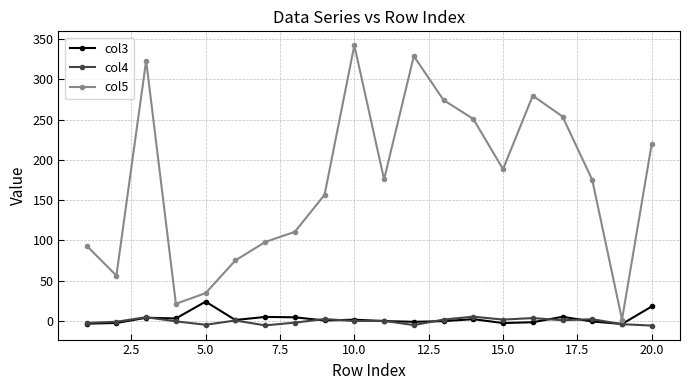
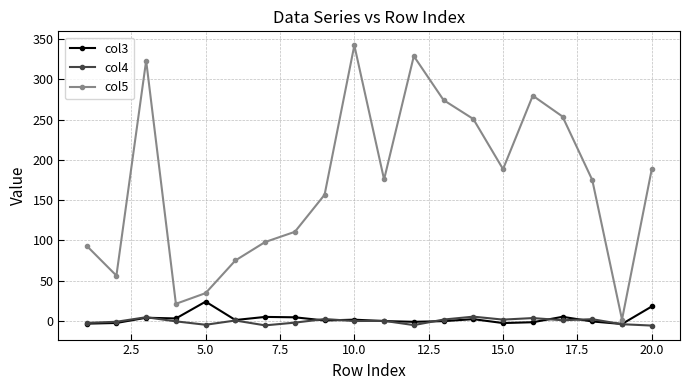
col5, 20.0: 220 -> 190
